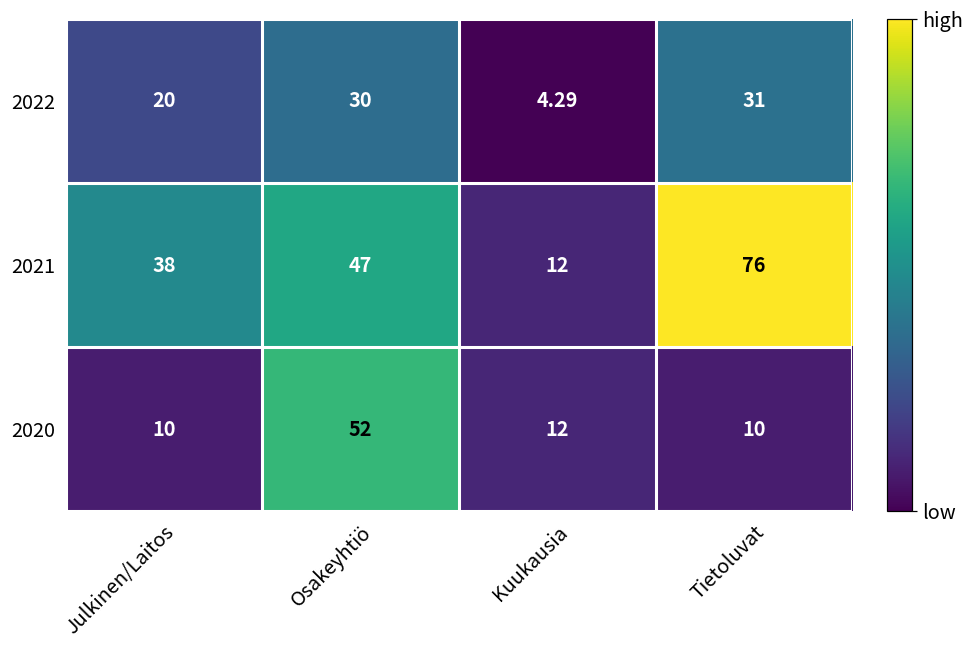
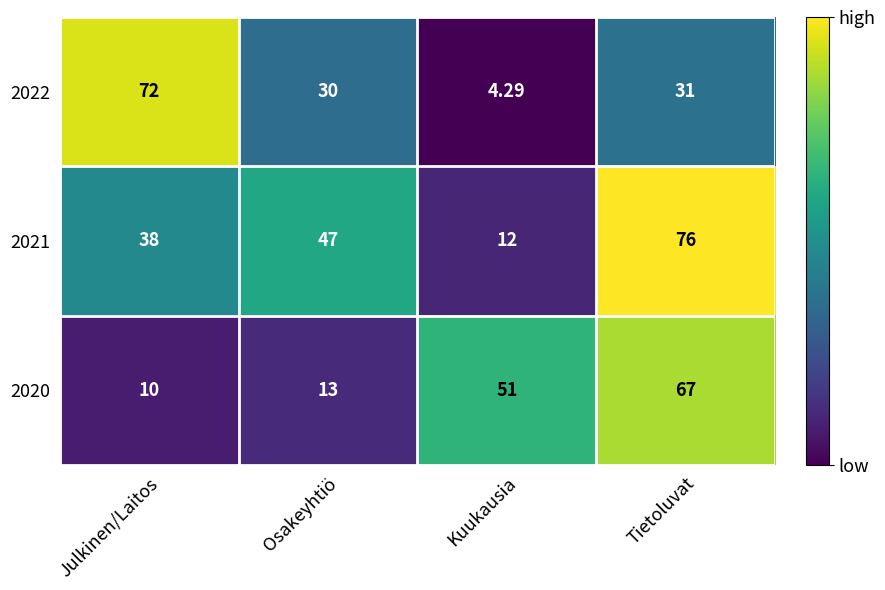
2022, Julkinen/Laitos: 20 -> 72
2020, Osakeyhtiö: 52 -> 13
2020, Kuukausia: 12 -> 51
2020, Tietoluvat: 10 -> 67
